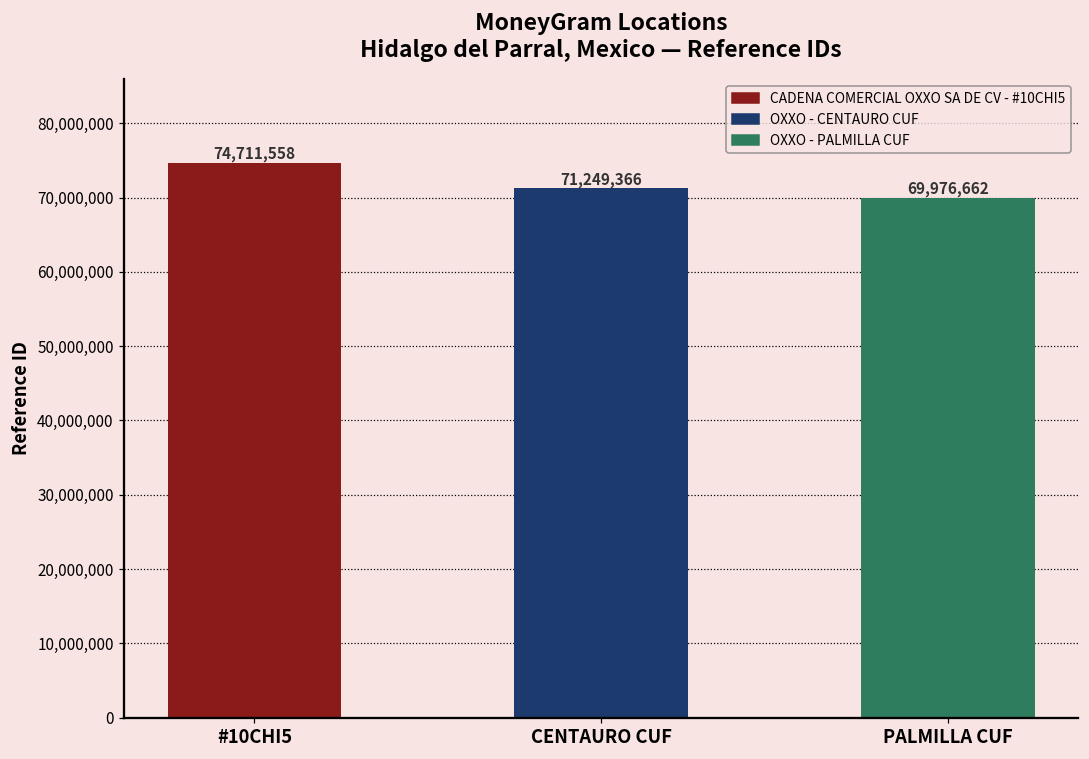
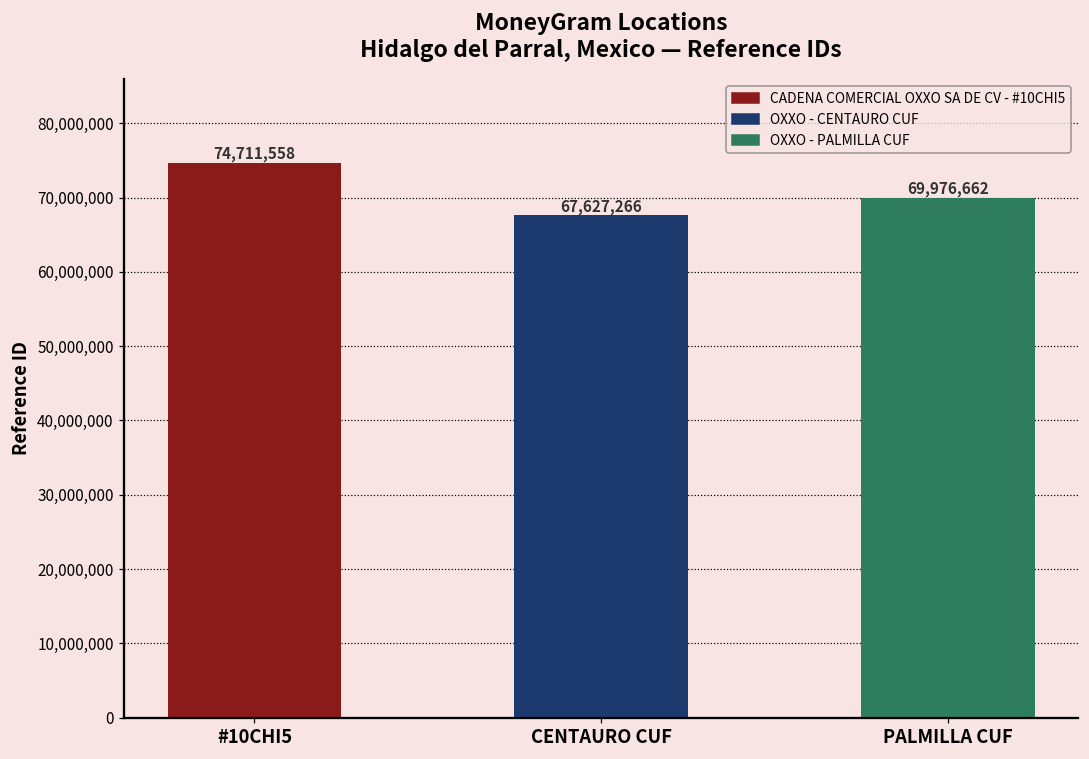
CENTAURO CUF: 71,249,366 -> 67,627,266
